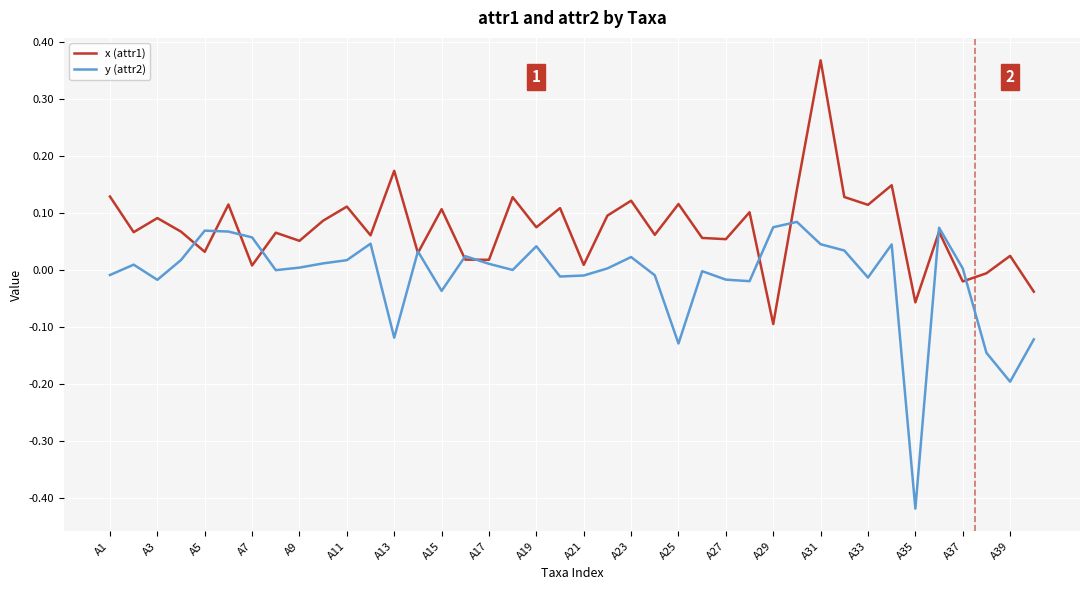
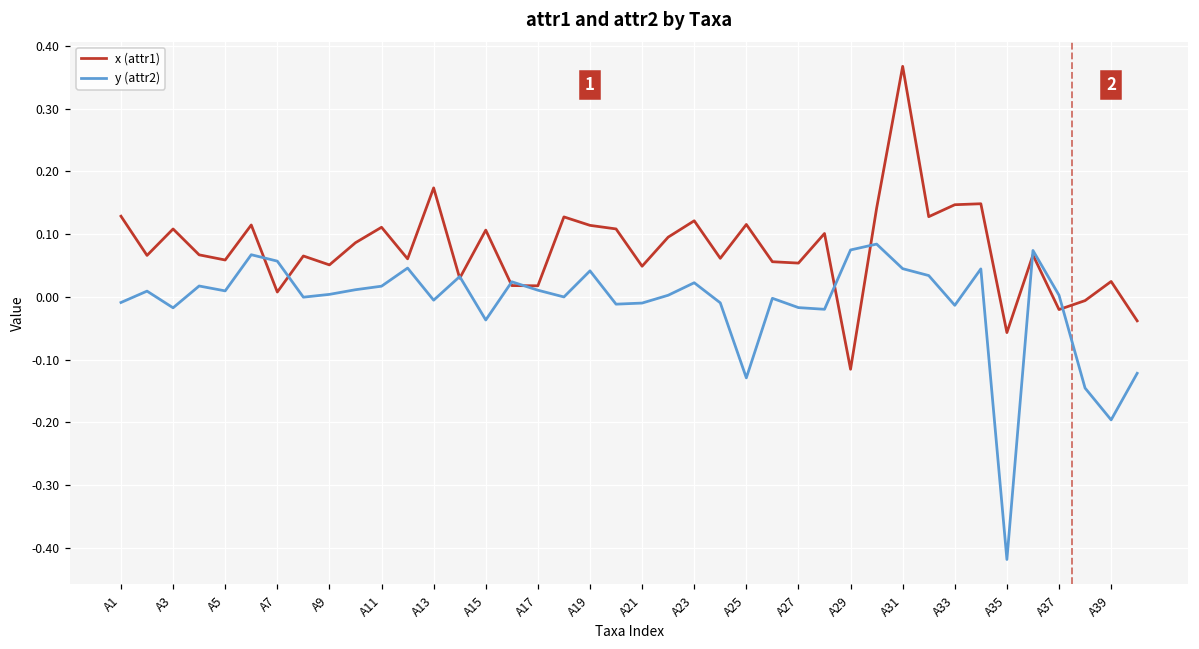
x (attr1), A3: 0.09 -> 0.11
x (attr1), A5: 0.03 -> 0.06
y (attr2), A5: 0.07 -> 0.01
y (attr2), A13: -0.12 -> -0.01
x (attr1), A19: 0.07 -> 0.11
x (attr1), A21: 0.01 -> 0.05
x (attr1), A29: -0.10 -> -0.12
x (attr1), A33: 0.11 -> 0.15
